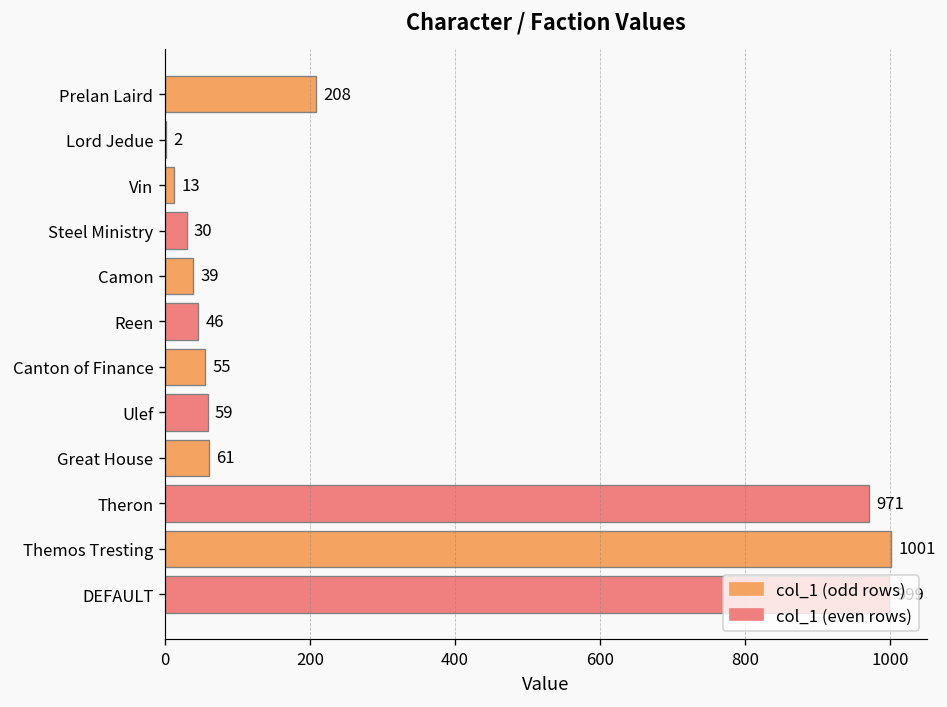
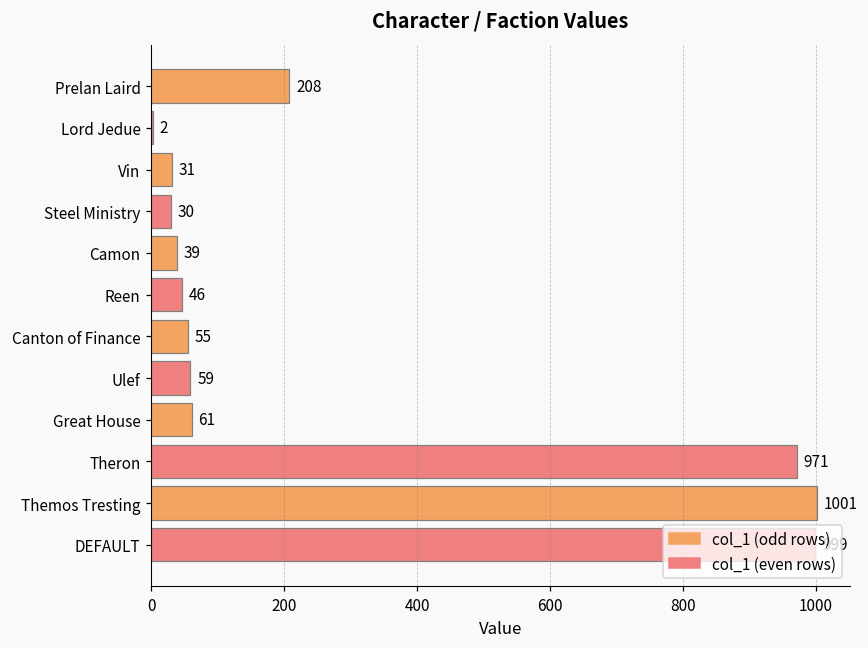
Vin: 13 -> 31
